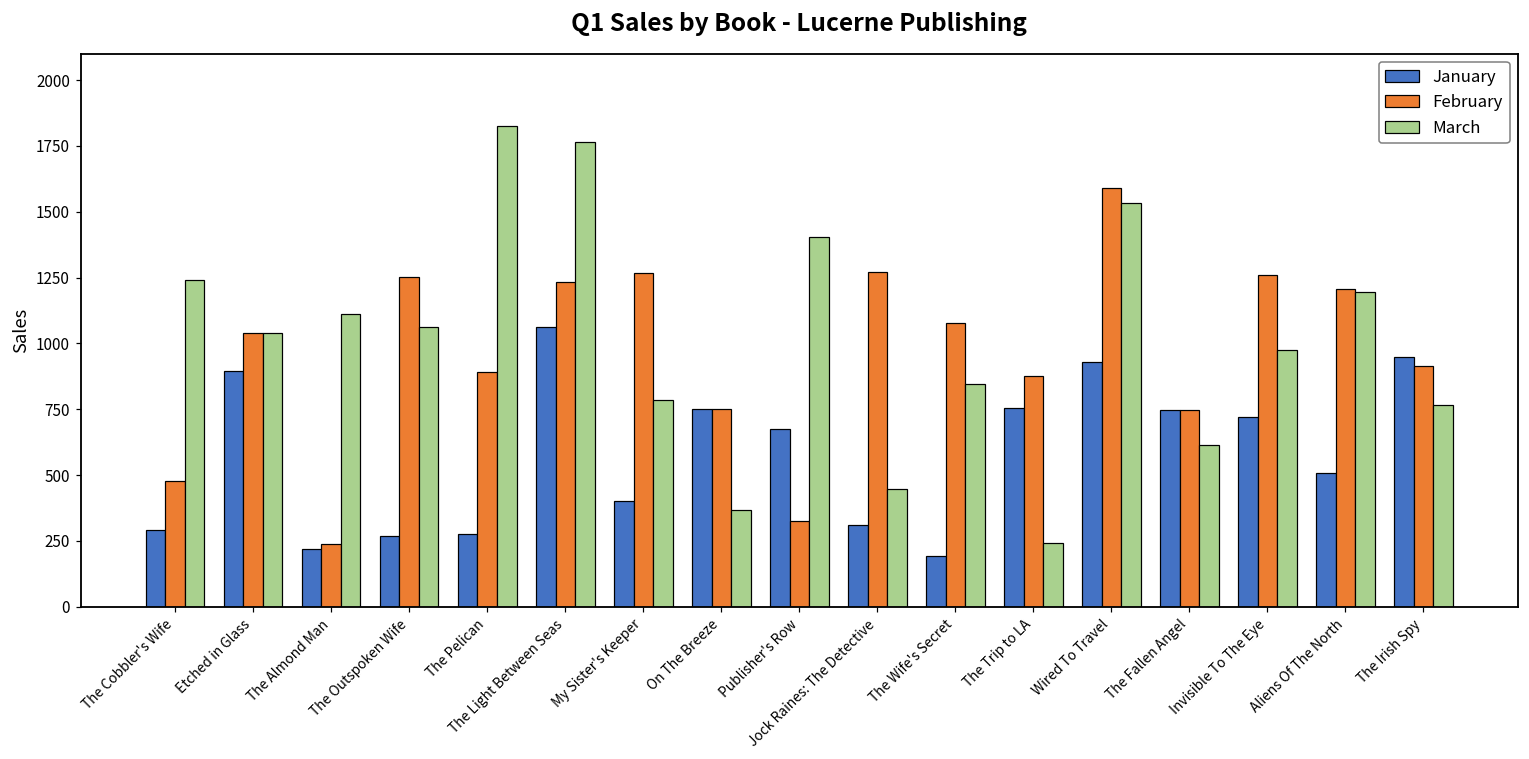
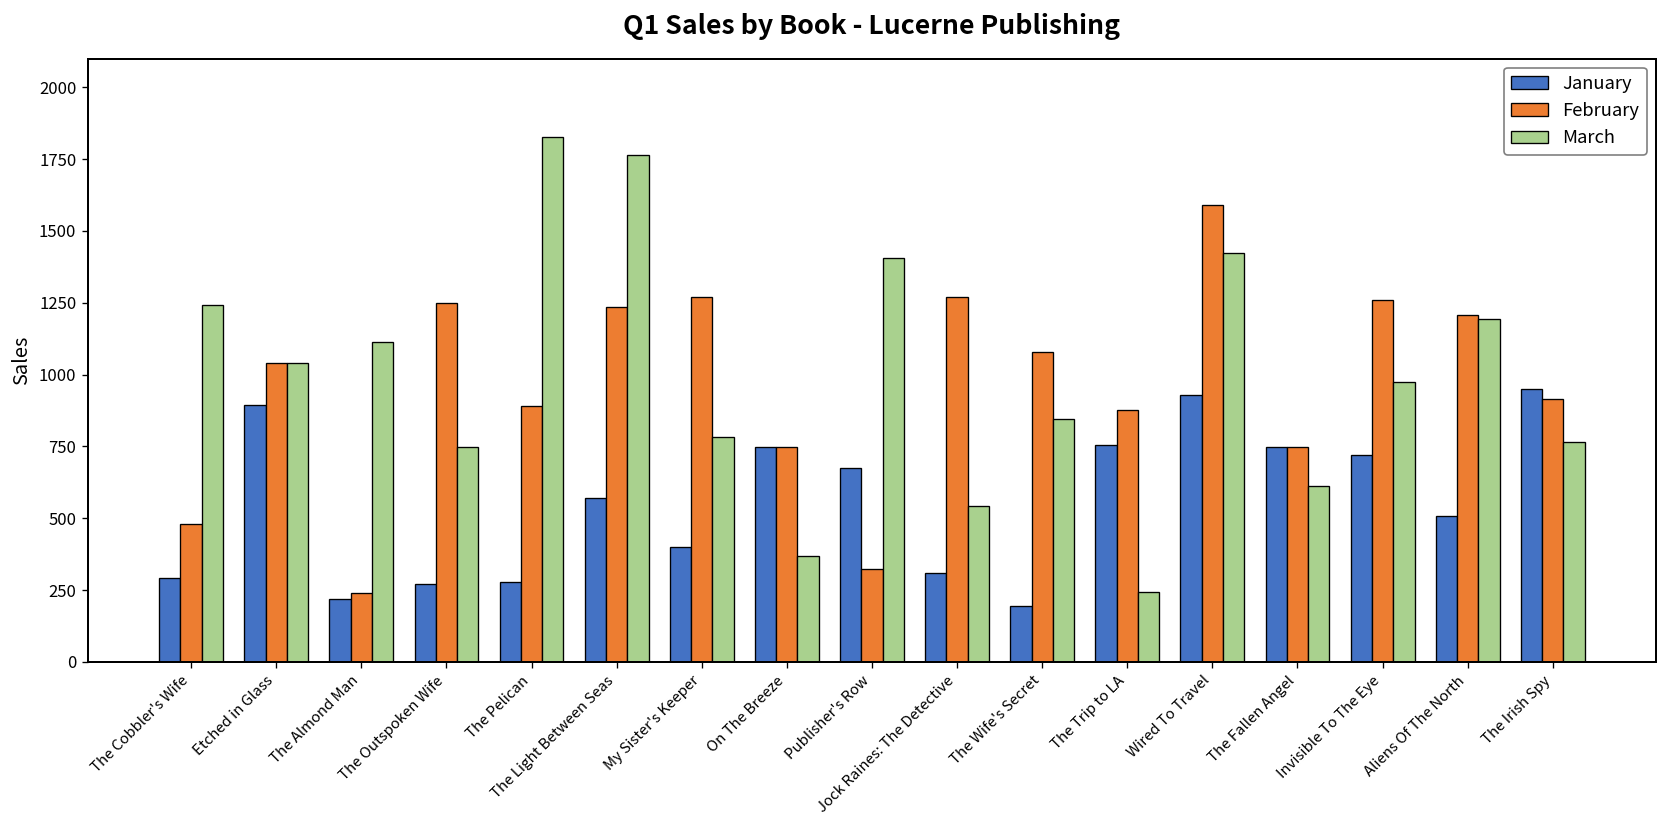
March, The Outspoken Wife: 1060 -> 750
January, The Light Between Seas: 1060 -> 570
March, Jock Raines: The Detective: 450 -> 540
March, Wired To Travel: 1530 -> 1420
